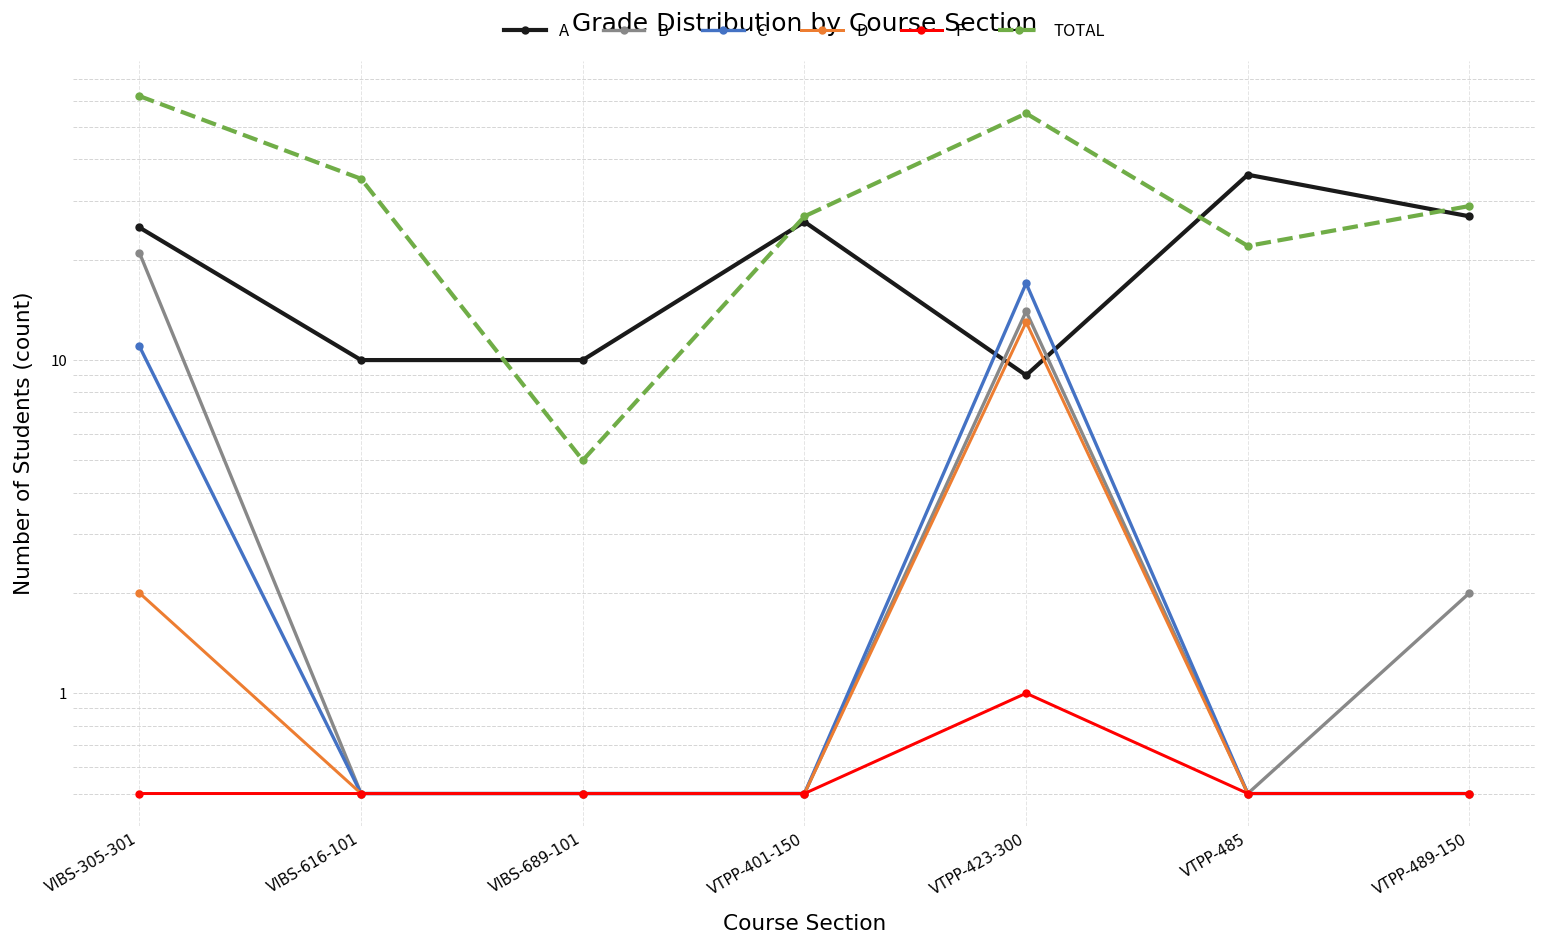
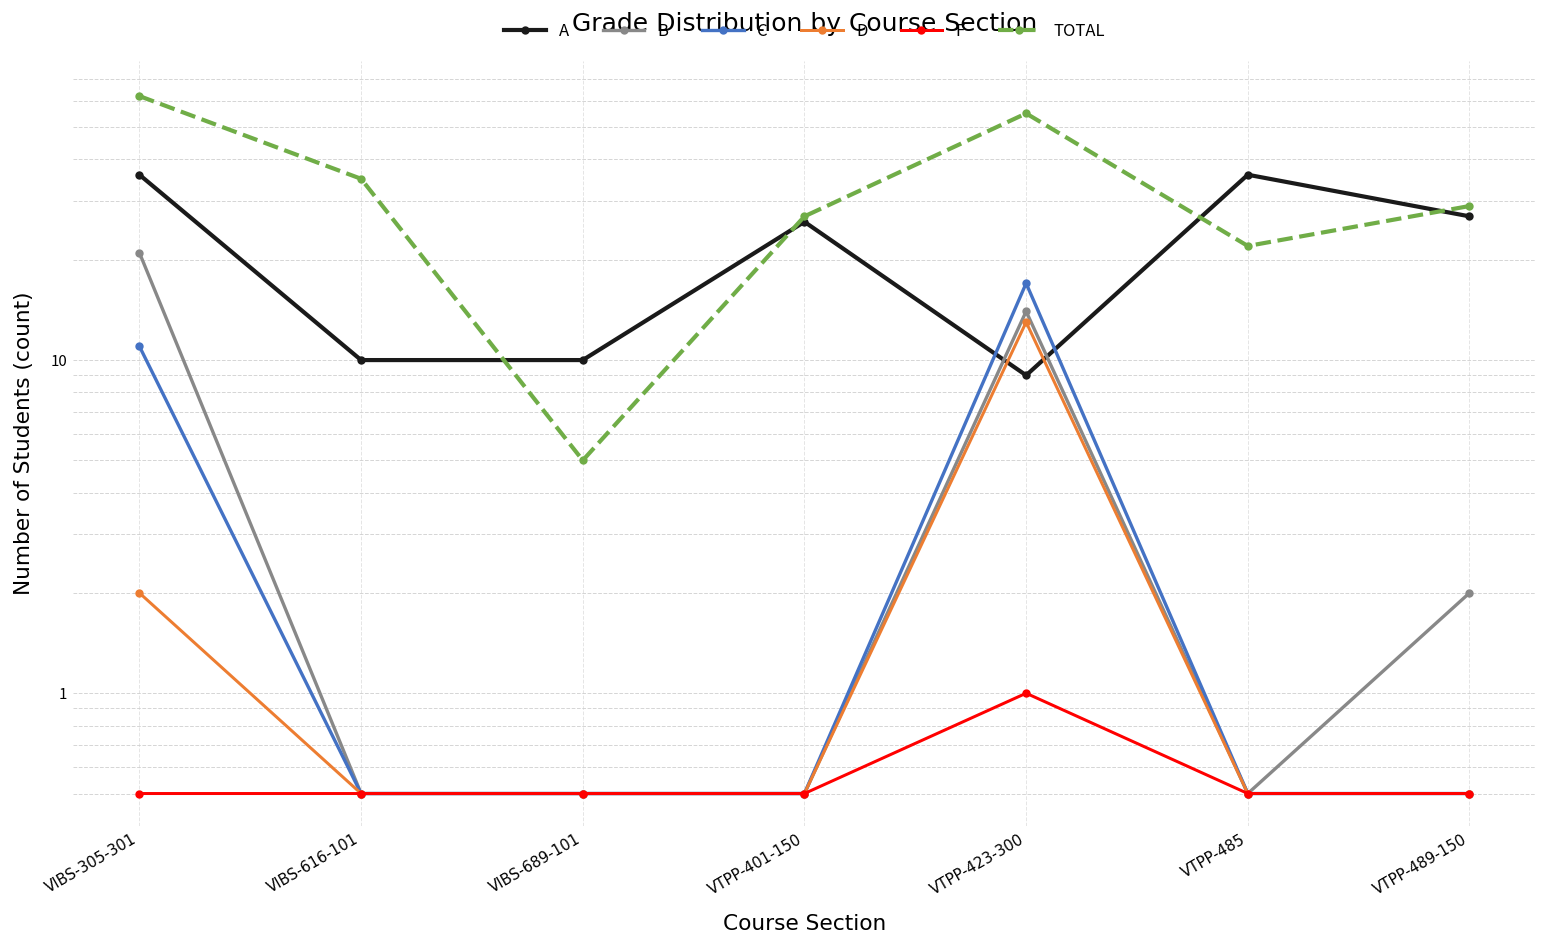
A, VIBS-305-301: 25 -> 36
